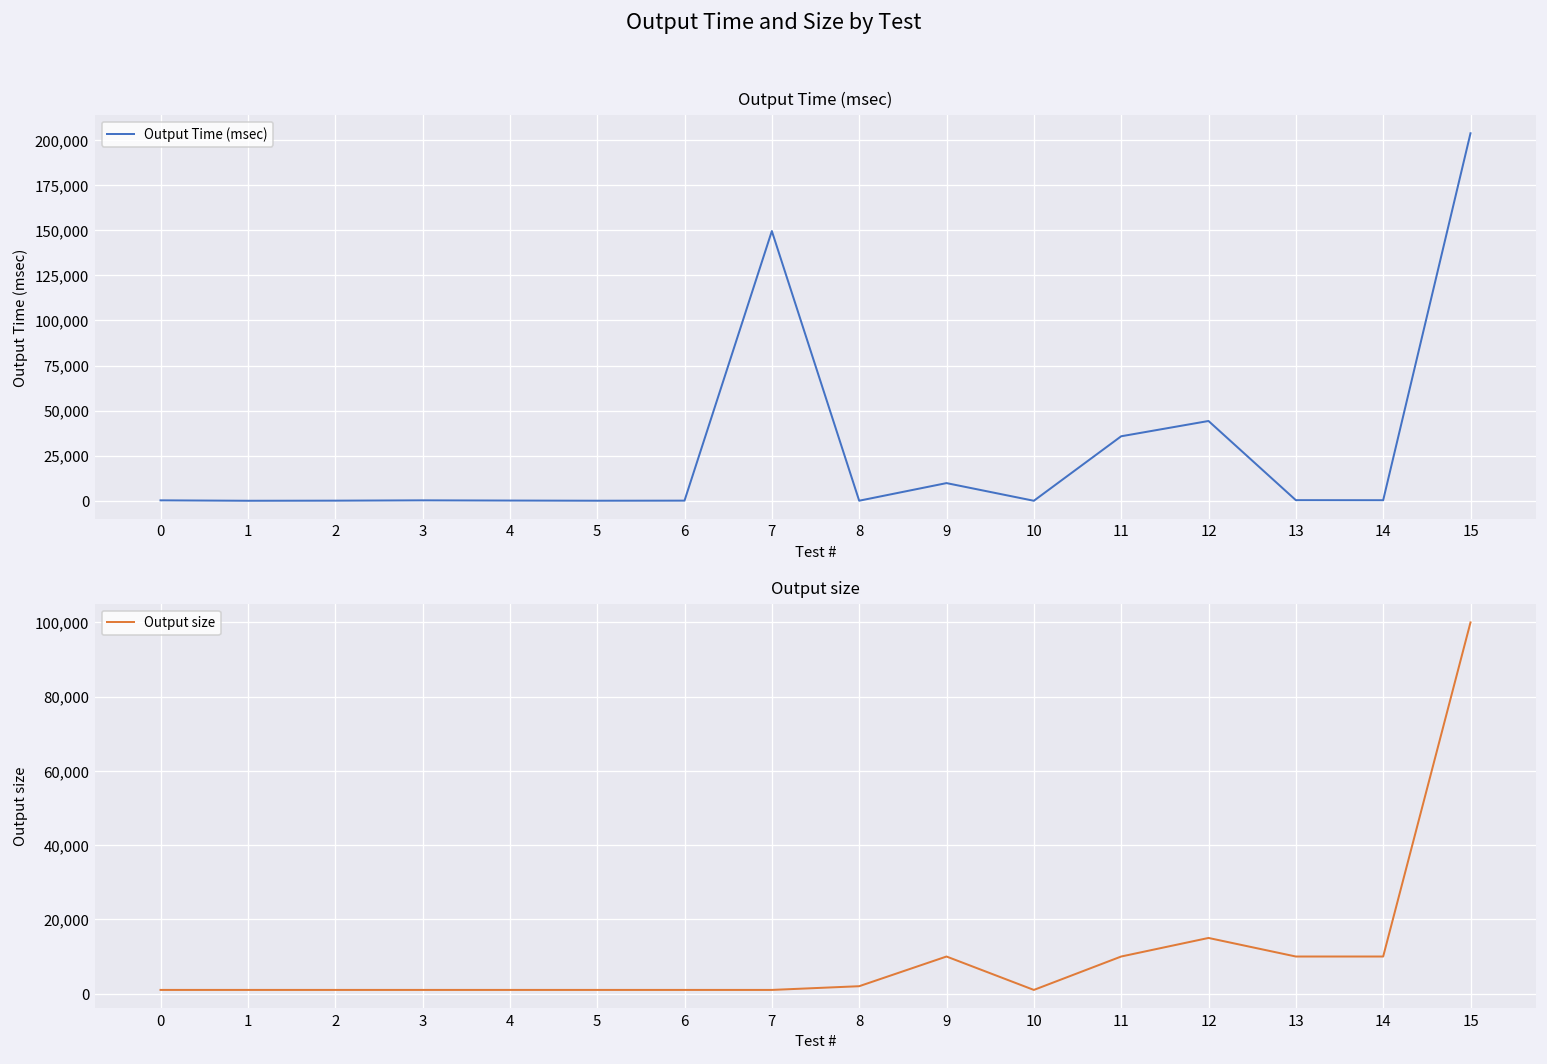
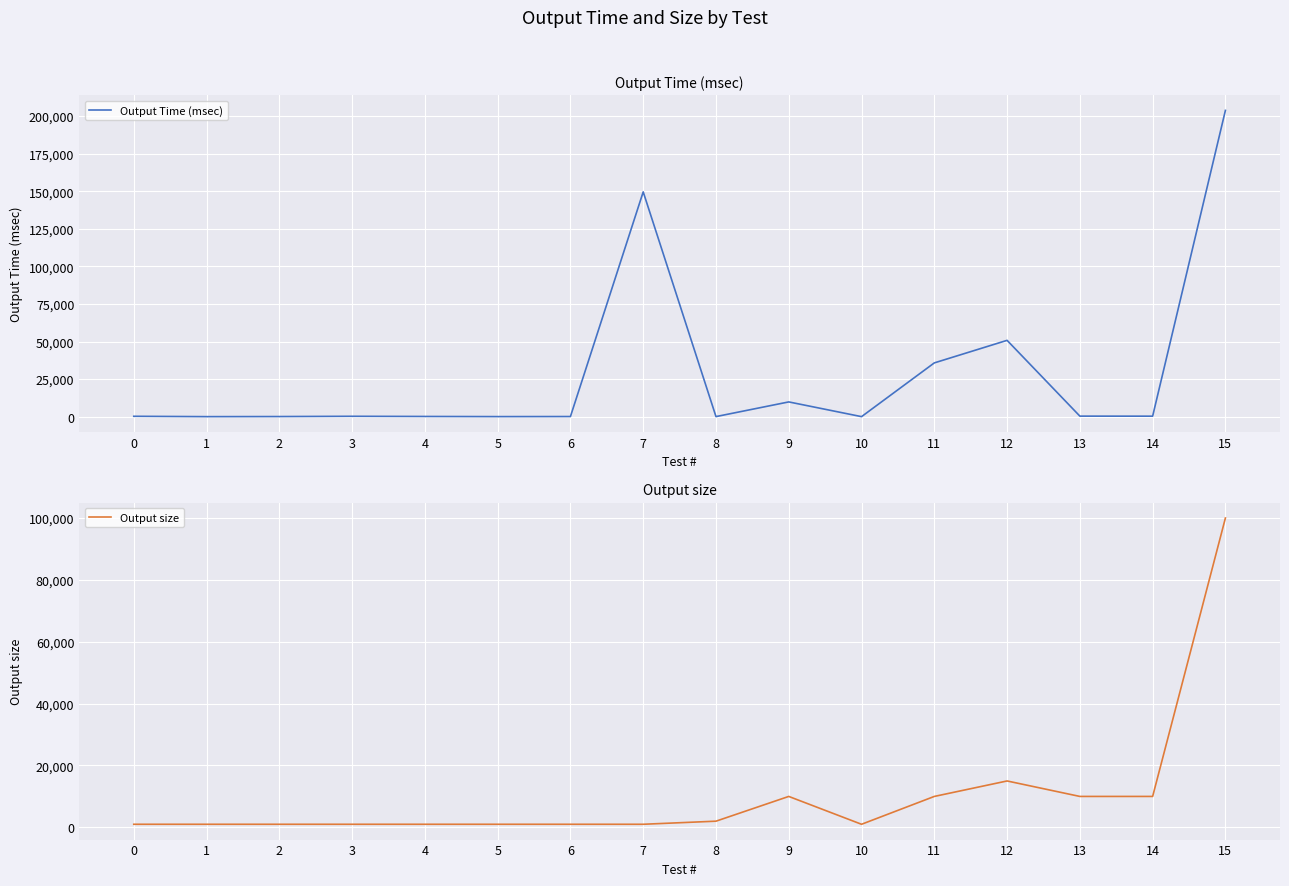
Output Time (msec), 12: 44,000 -> 51,000
